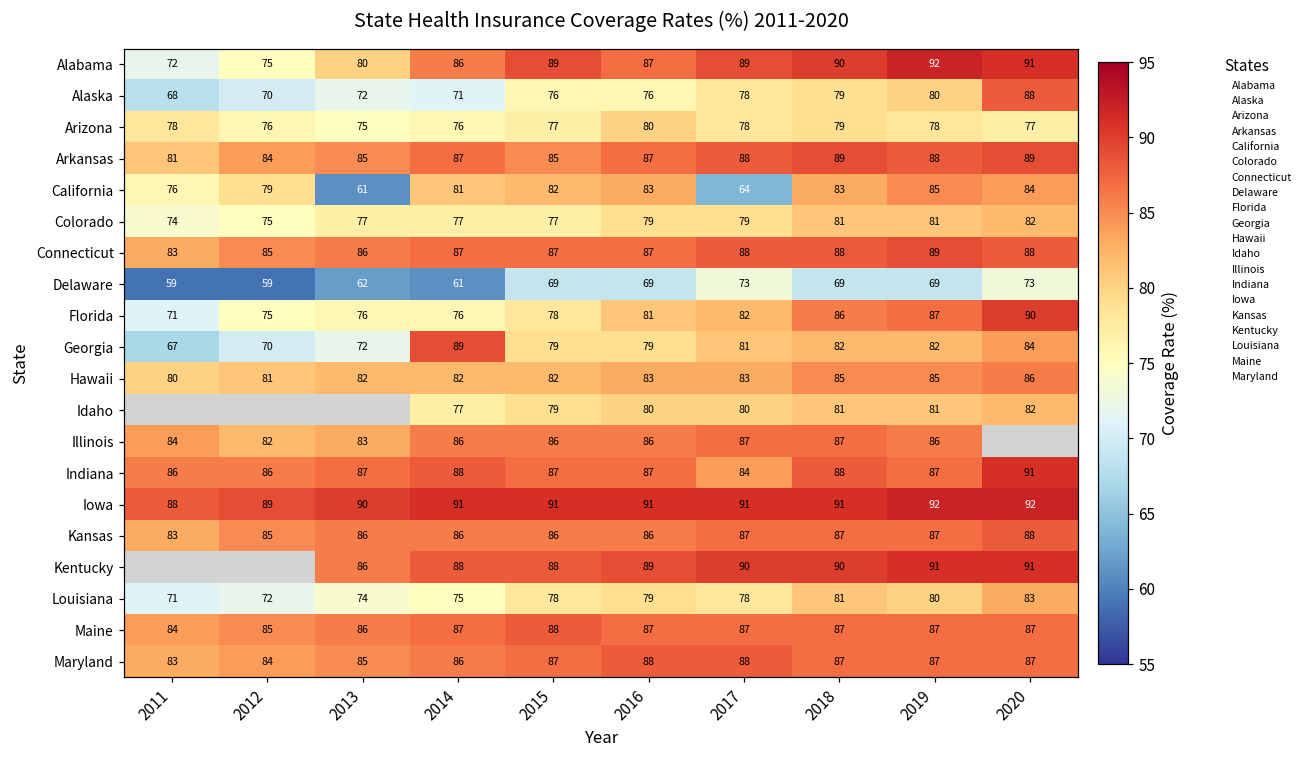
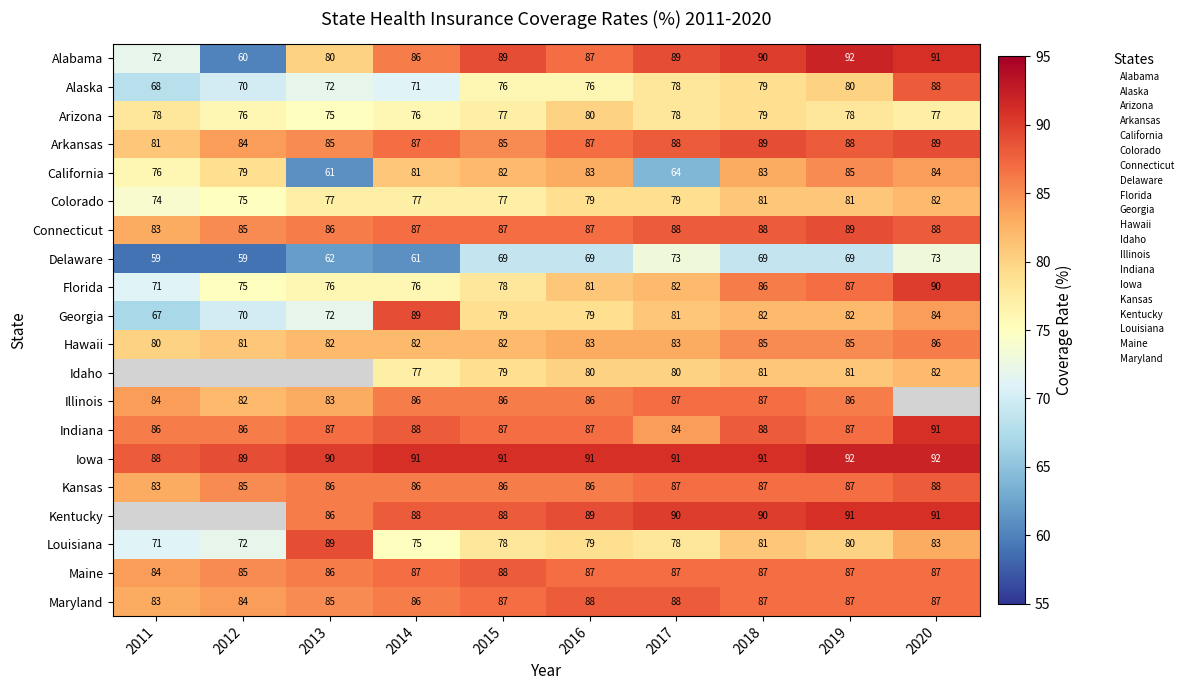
Alabama, 2012: 75 -> 60
Louisiana, 2013: 74 -> 89
